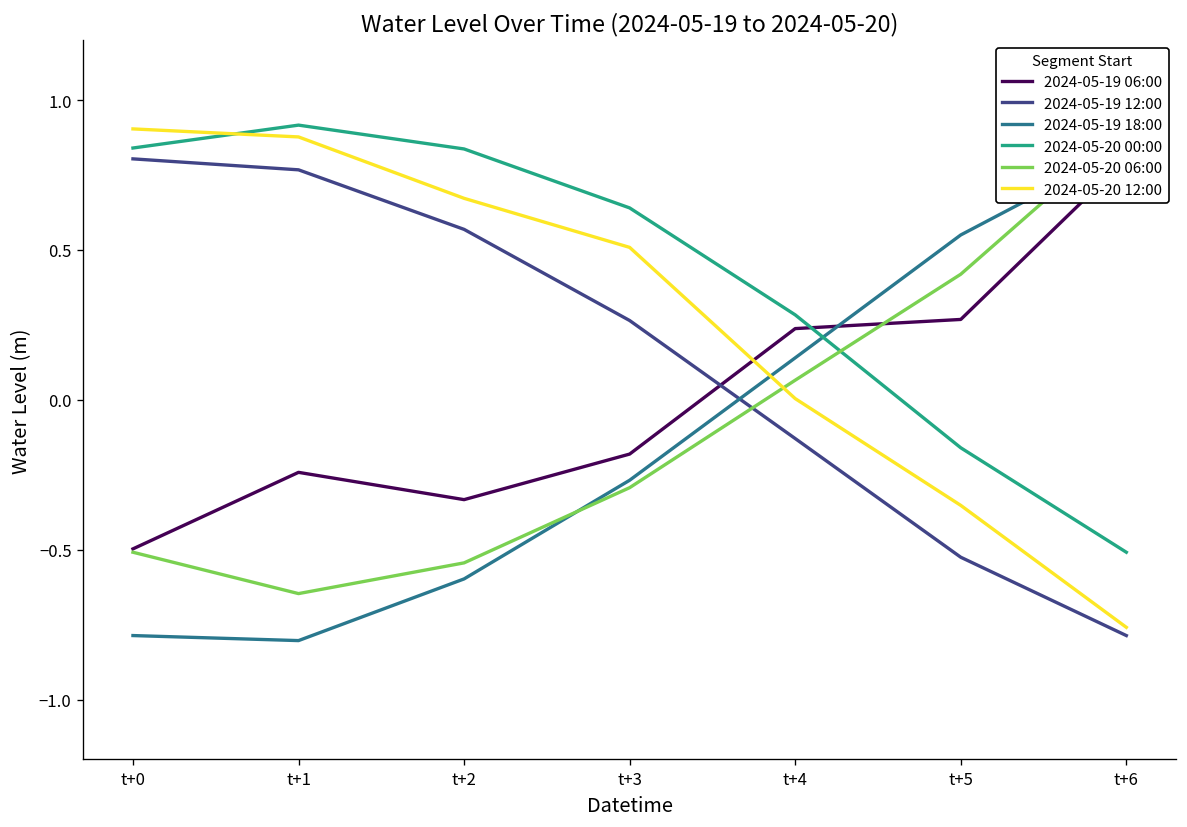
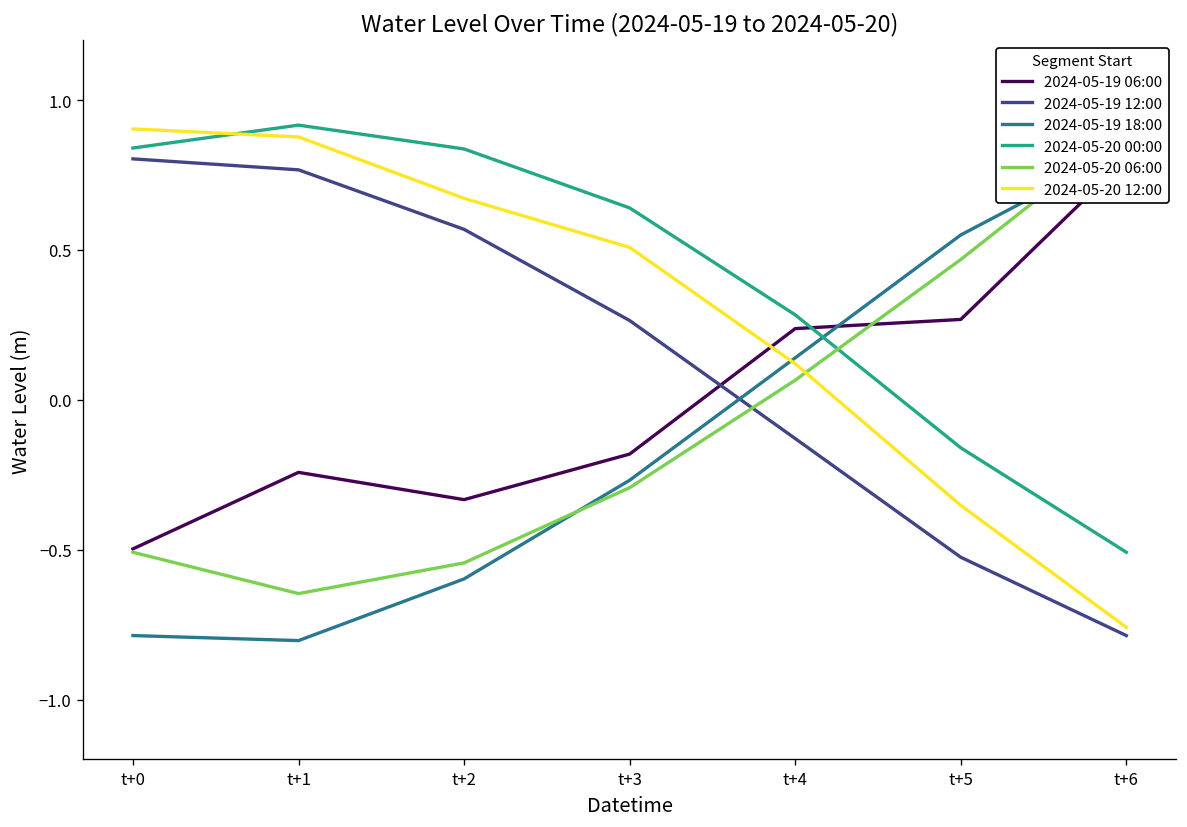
2024-05-20 12:00, t+4: 0.00 -> 0.12
2024-05-20 06:00, t+5: 0.42 -> 0.47
